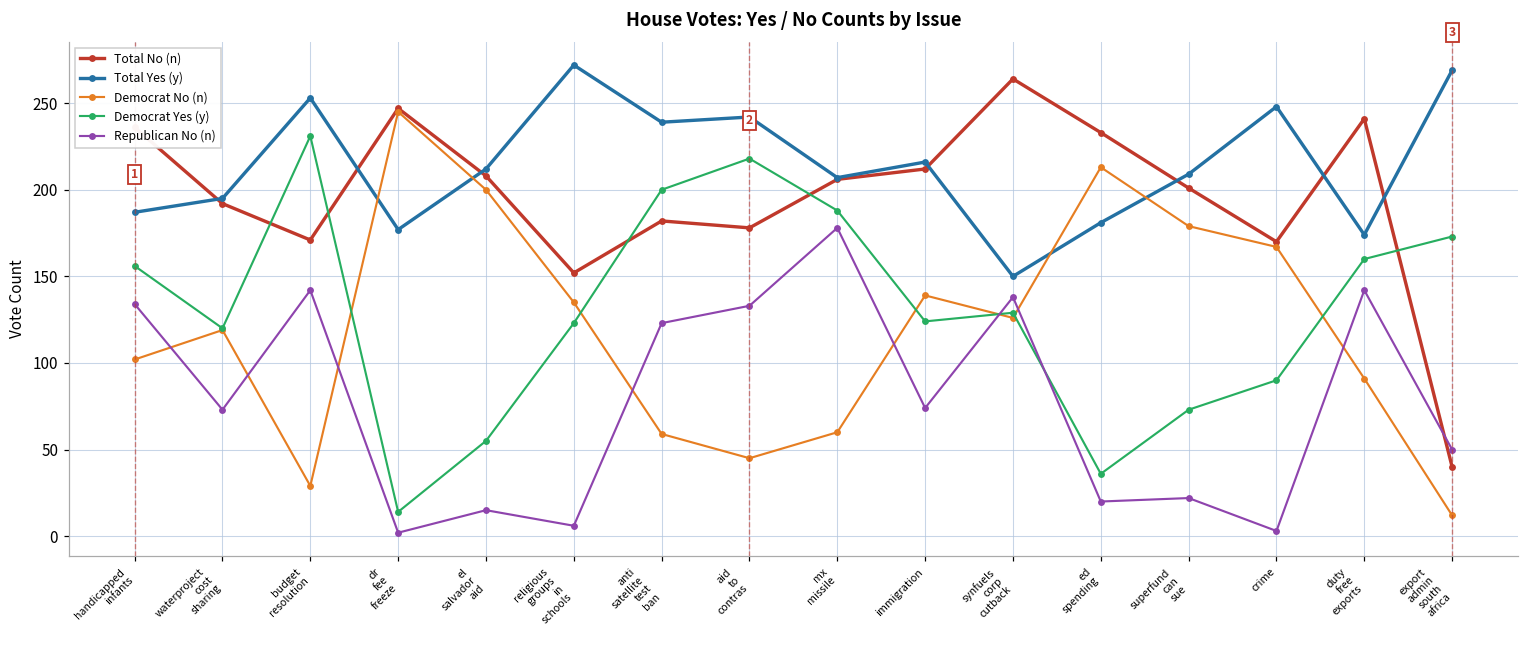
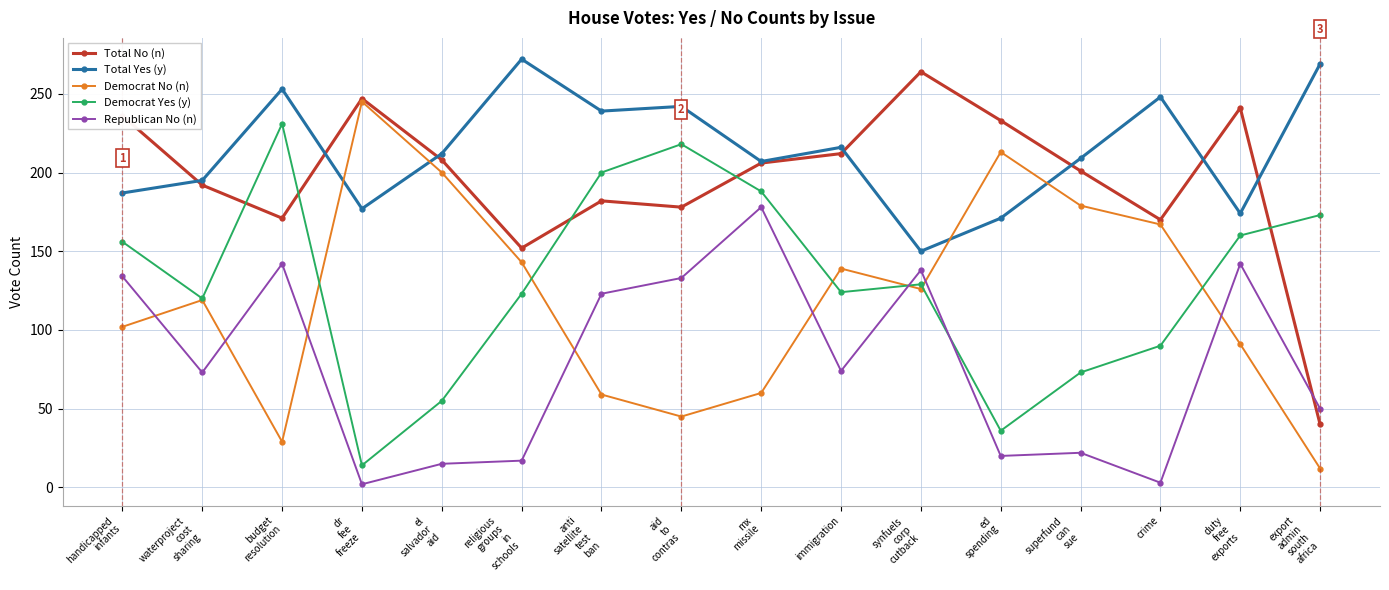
Democrat No (n), religious groups in schools: 135 -> 143
Republican No (n), religious groups in schools: 6 -> 17
Total Yes (y), ed spending: 181 -> 171
